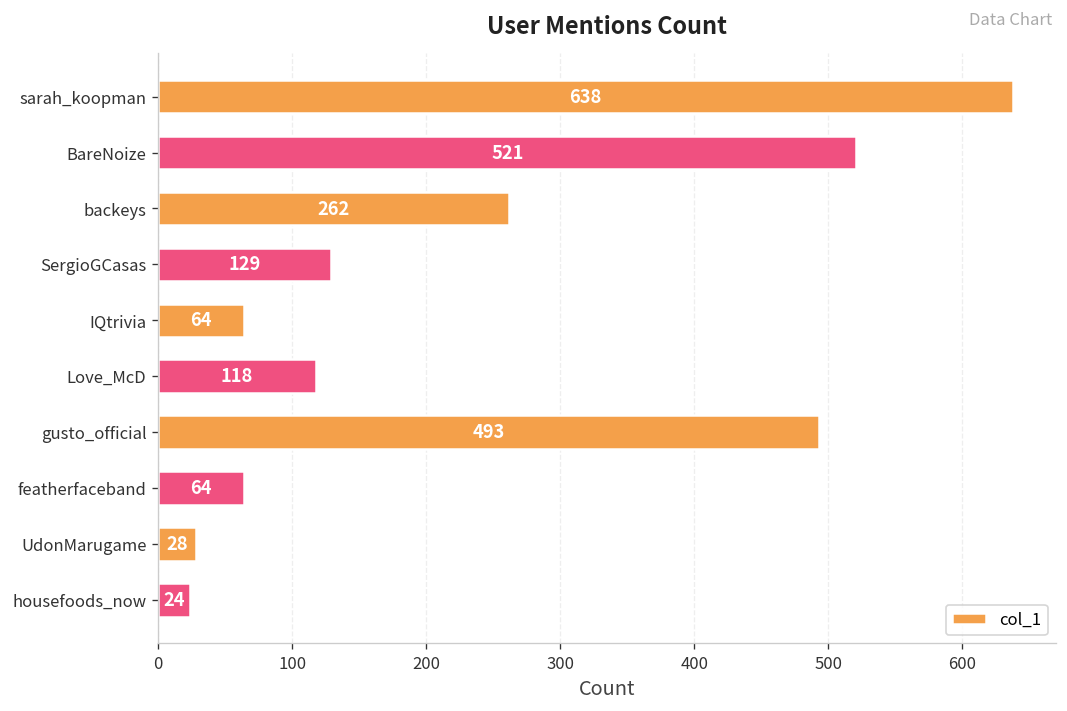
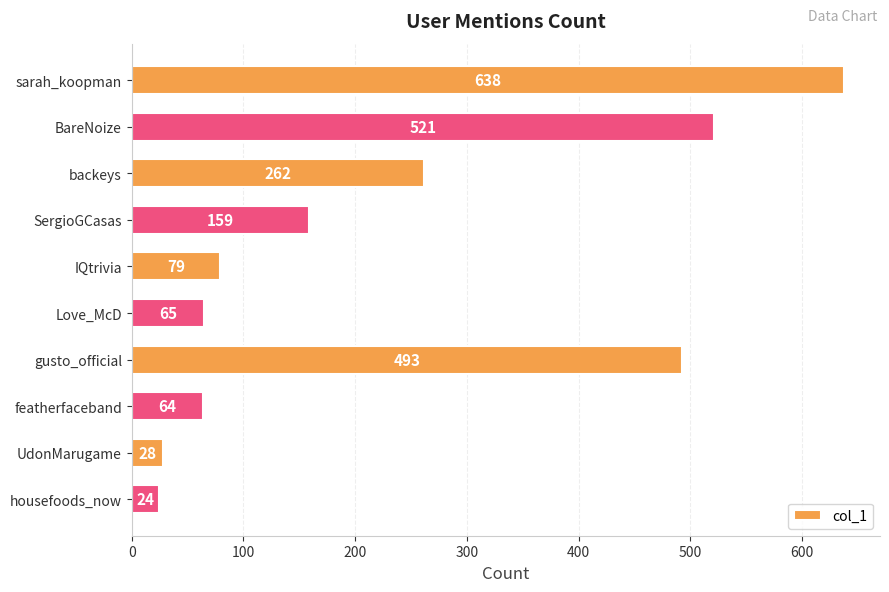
SergioGCasas: 129 -> 159
IQtrivia: 64 -> 79
Love_McD: 118 -> 65
